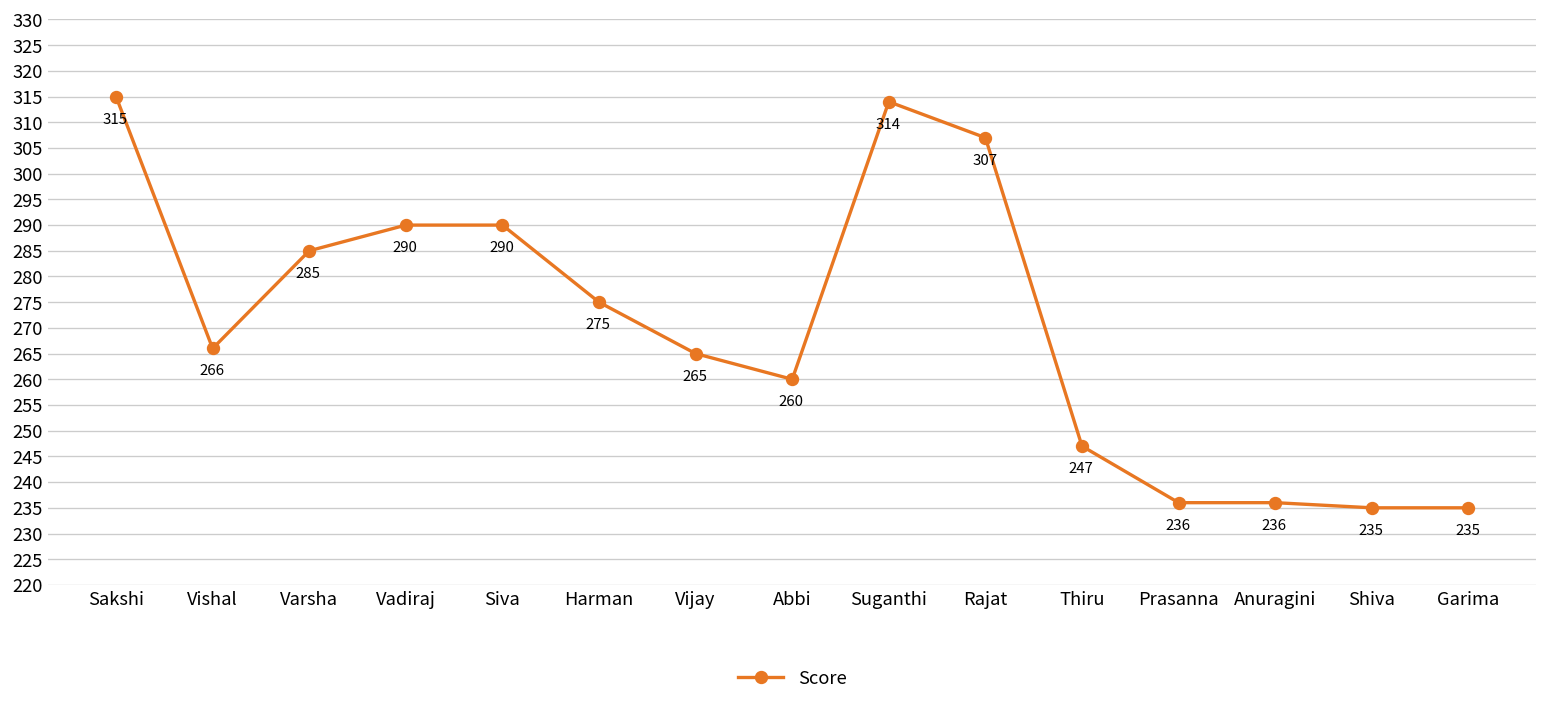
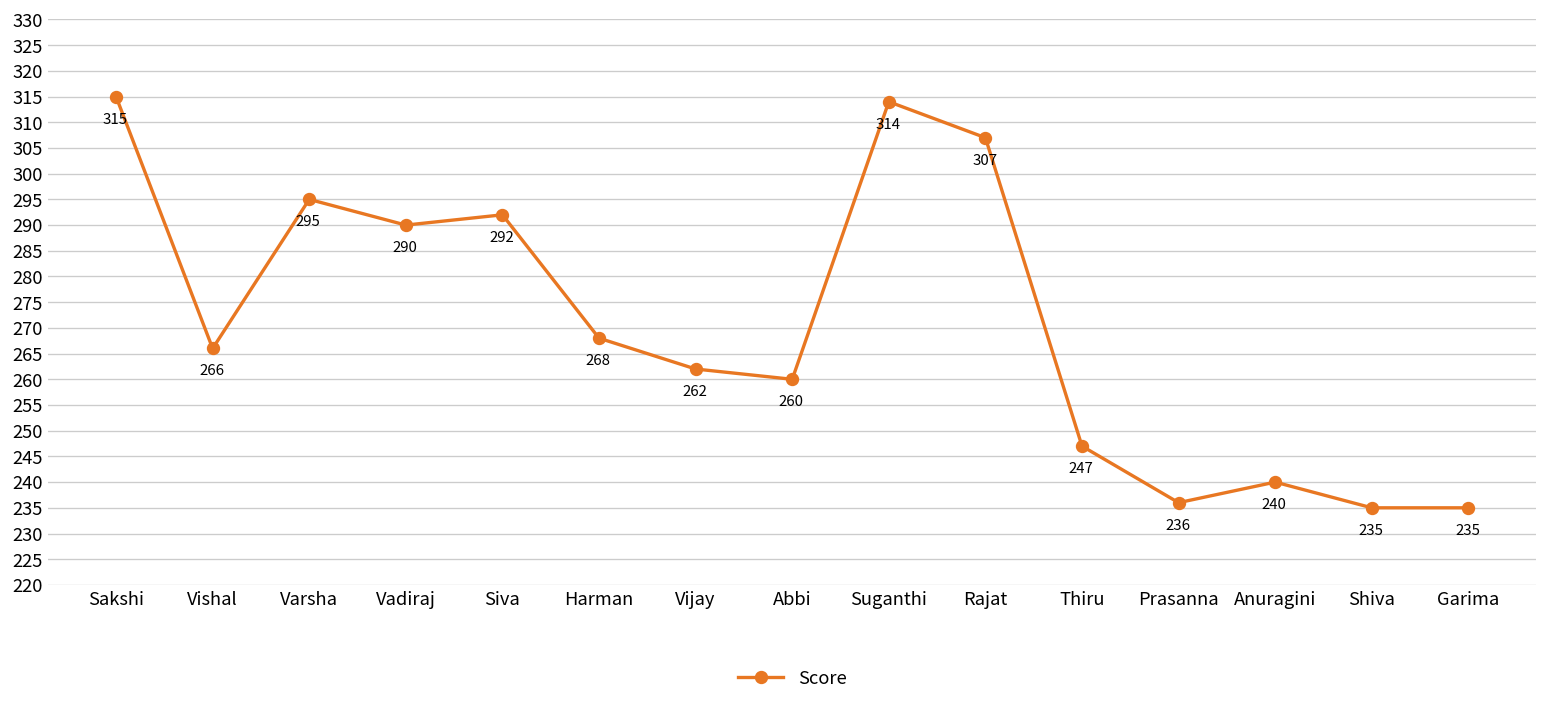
Varsha: 285 -> 295
Siva: 290 -> 292
Harman: 275 -> 268
Vijay: 265 -> 262
Anuragini: 236 -> 240
